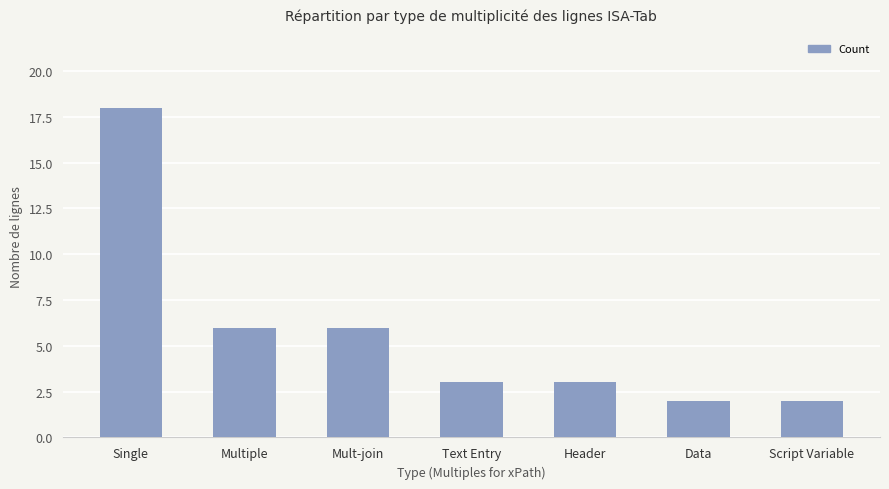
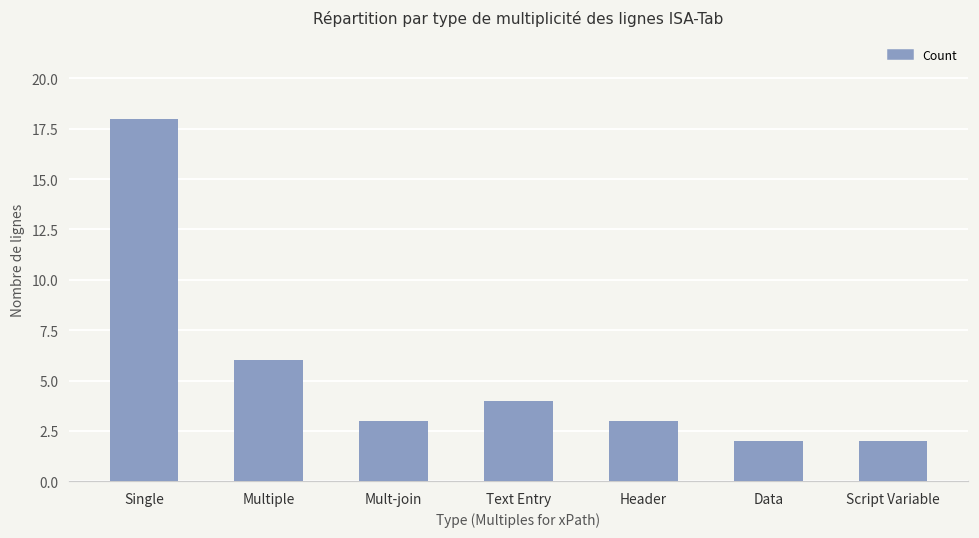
Mult-join: 6 -> 3
Text Entry: 3 -> 4
